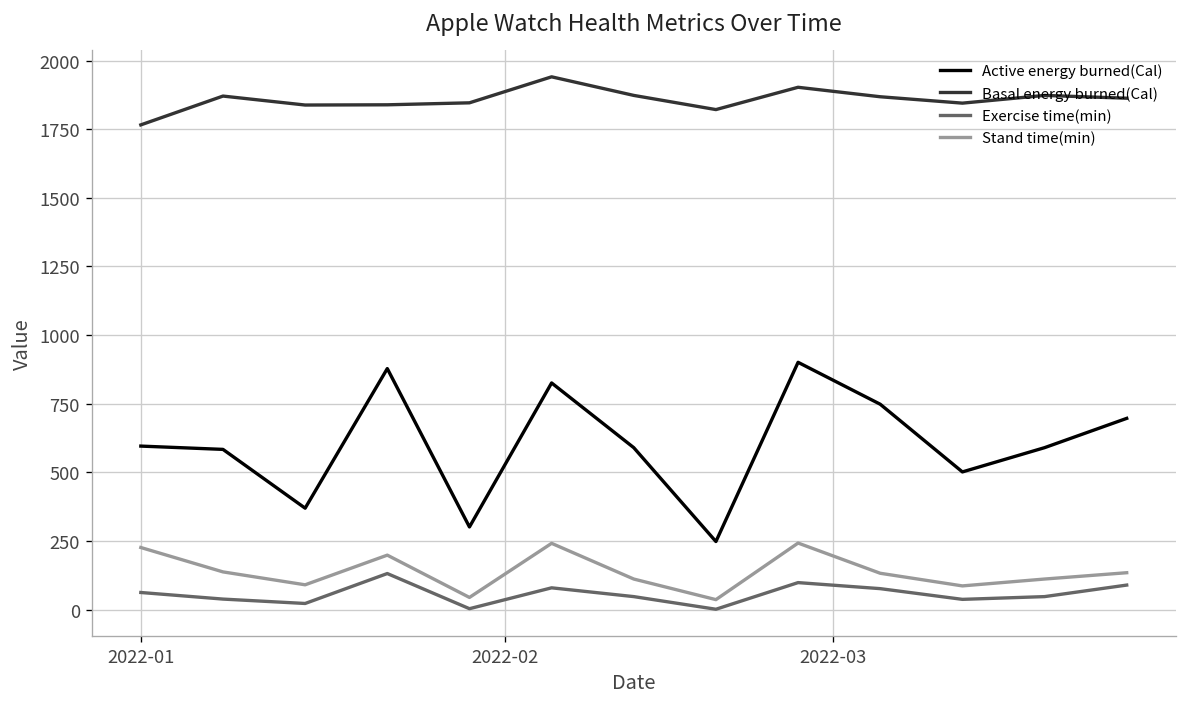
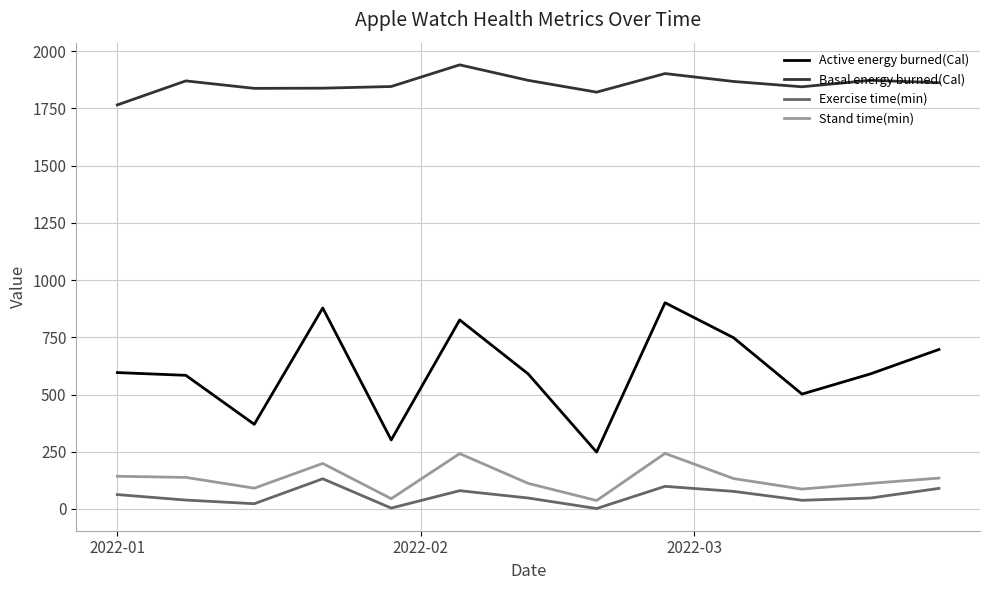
Stand time(min), 2022-01: 230 -> 140
